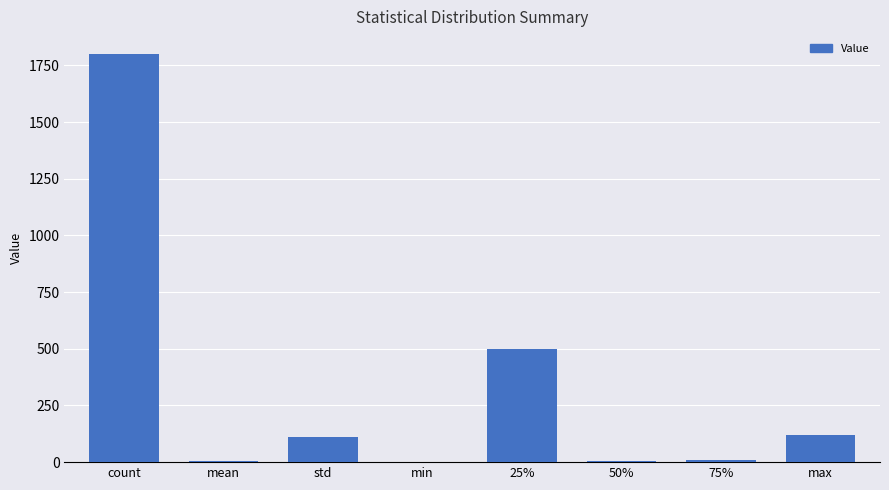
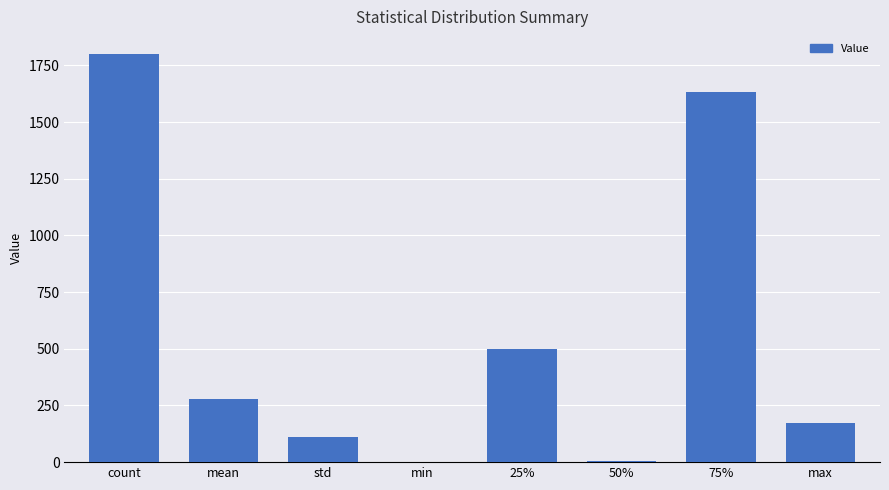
mean: 10 -> 280
75%: 10 -> 1630
max: 120 -> 170
